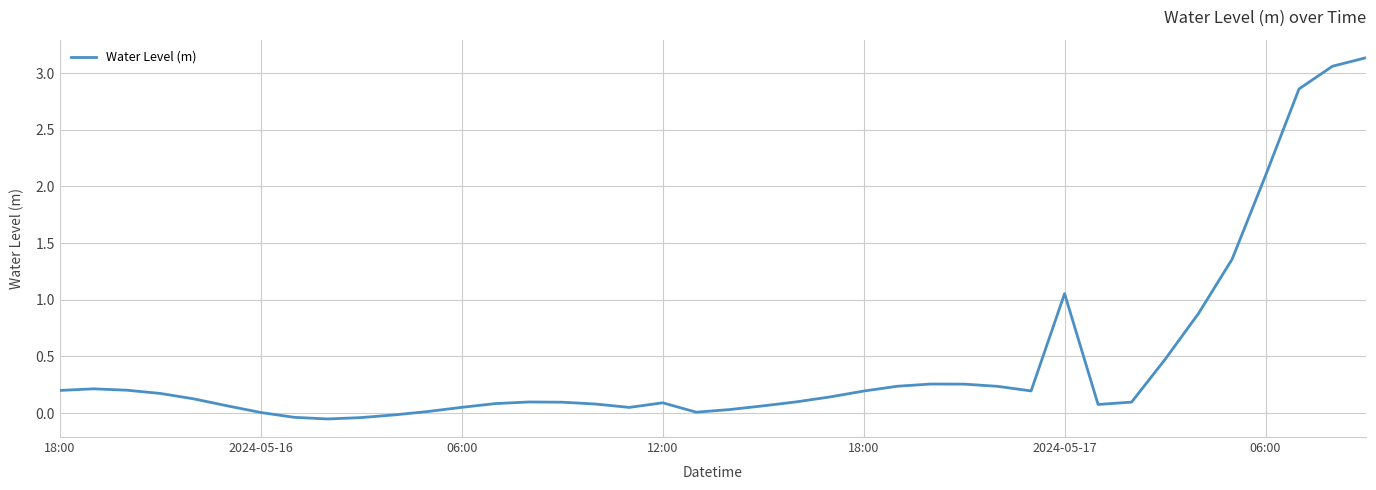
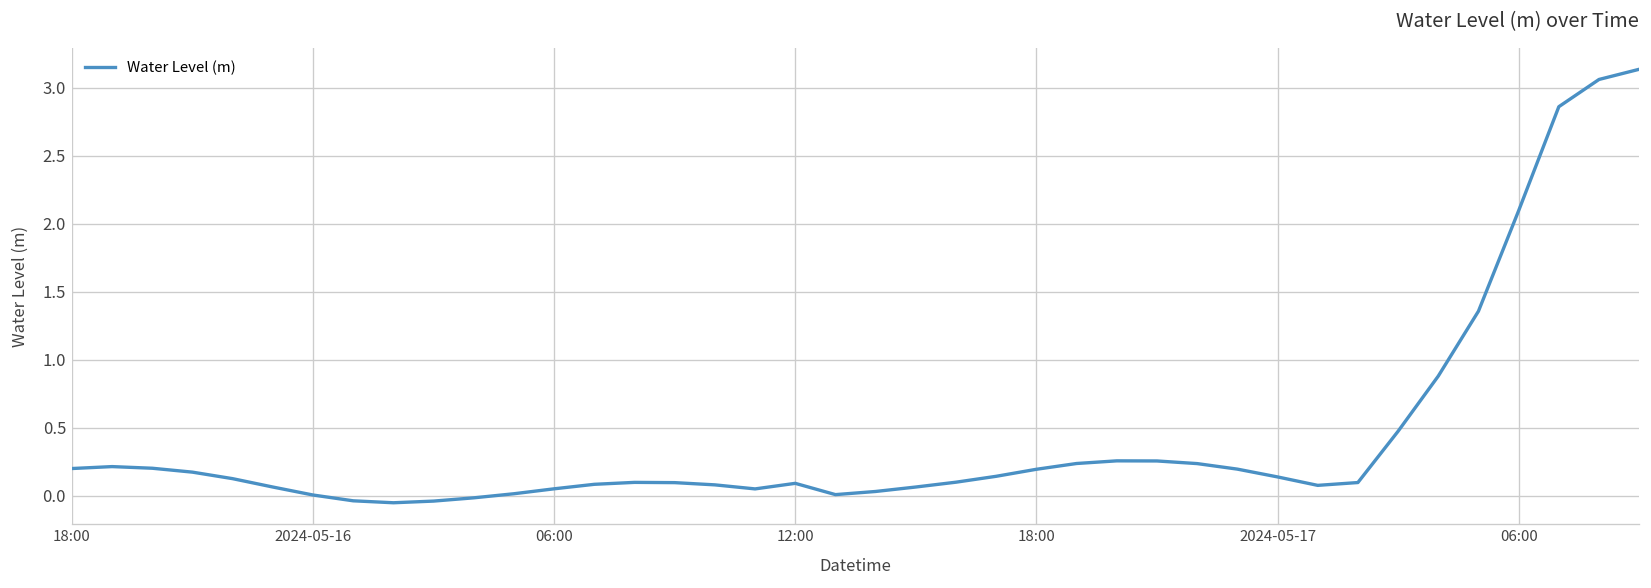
2024-05-17: 1.05 -> 0.14
